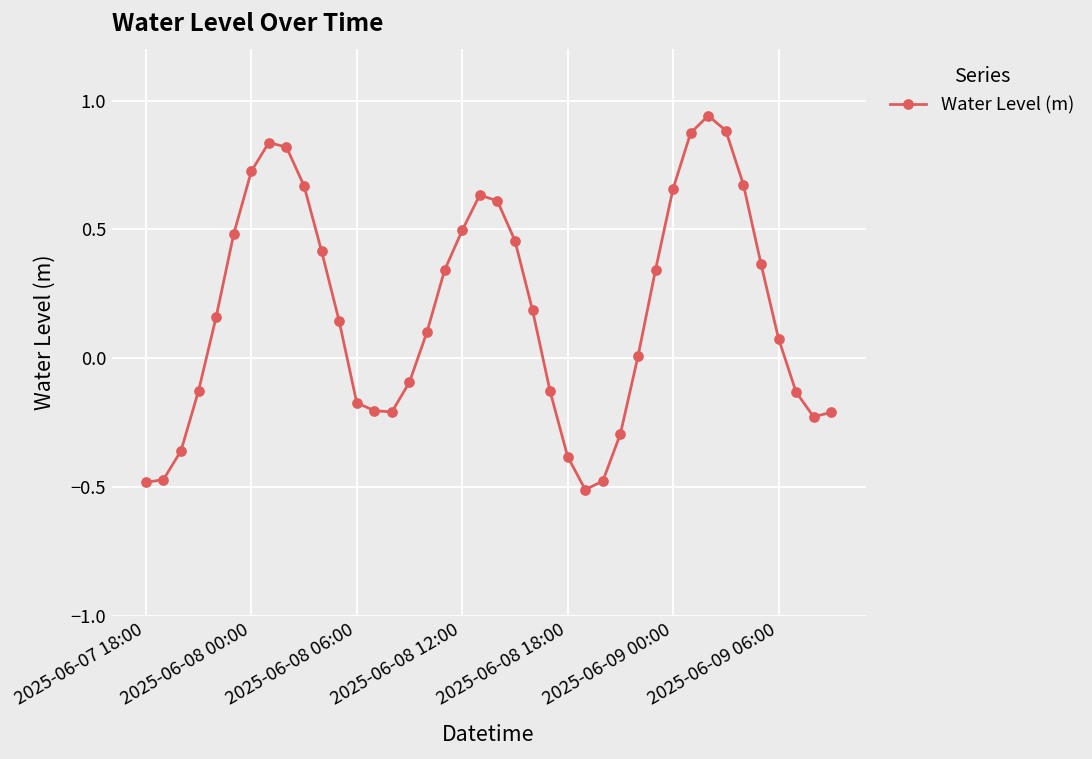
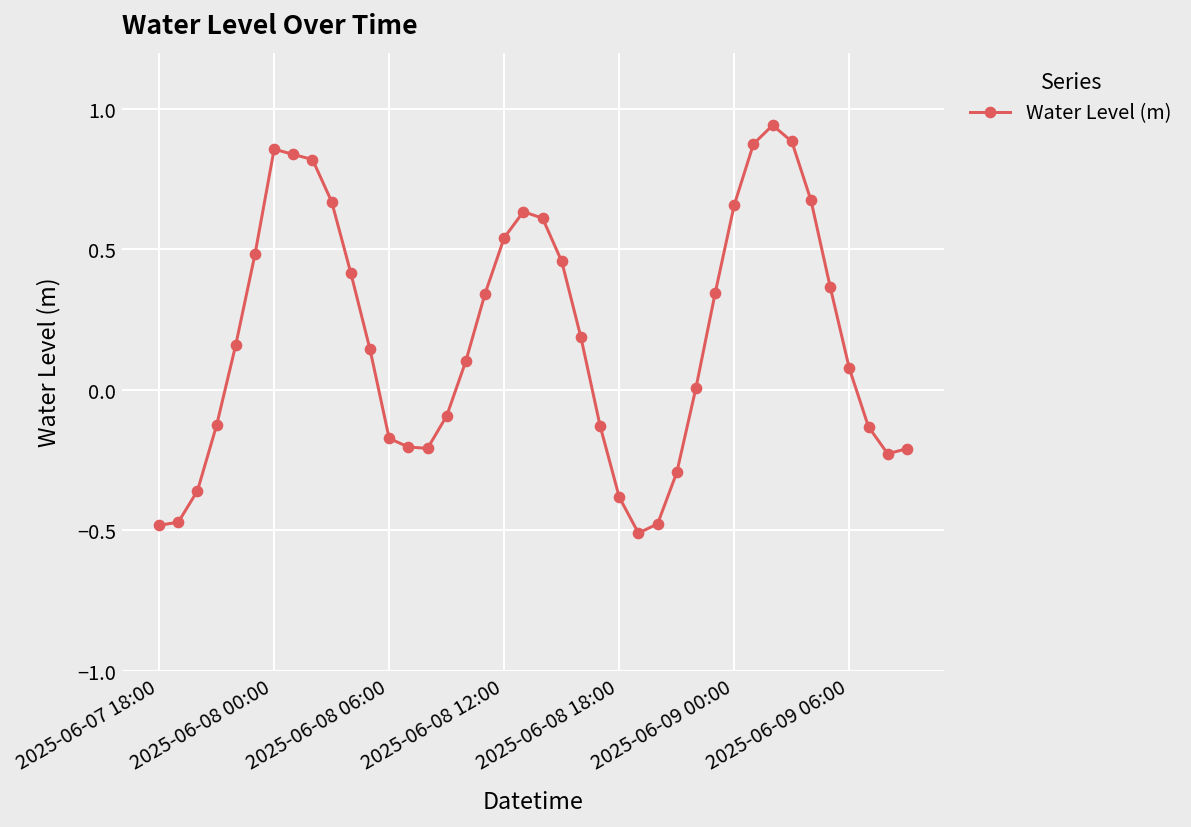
2025-06-08 00:00: 0.73 -> 0.86
2025-06-08 12:00: 0.50 -> 0.54
